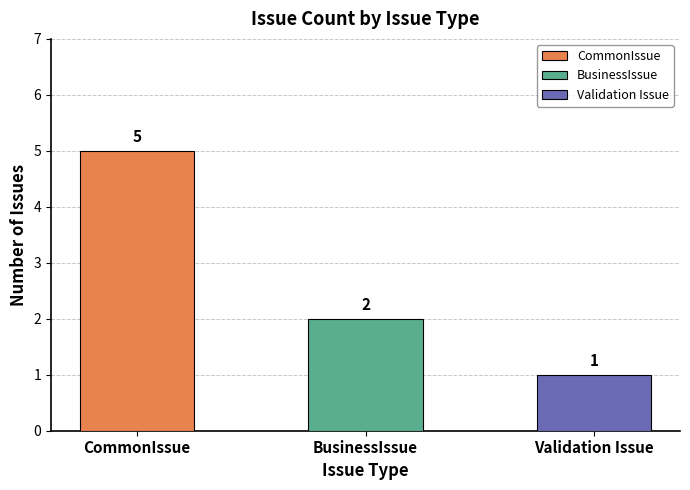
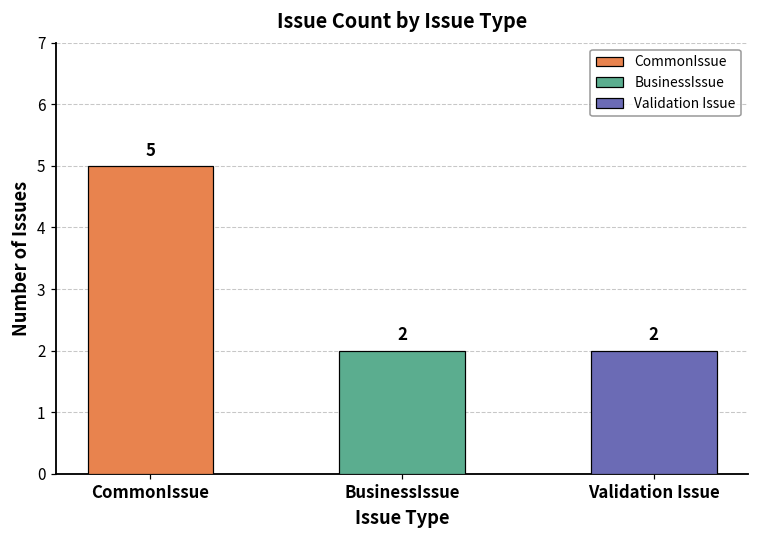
Validation Issue: 1 -> 2
